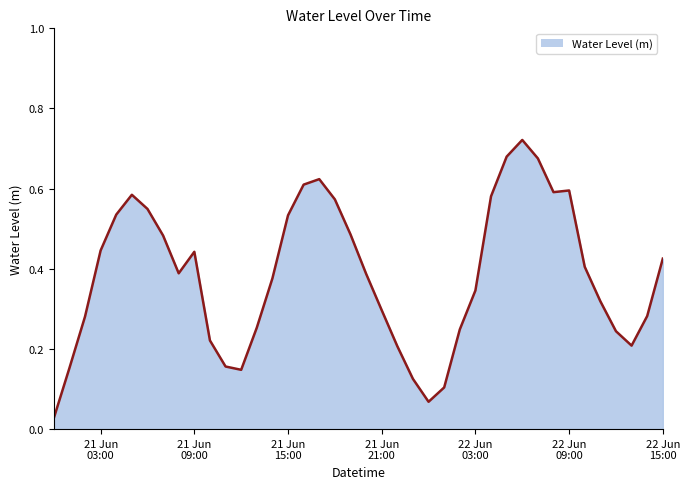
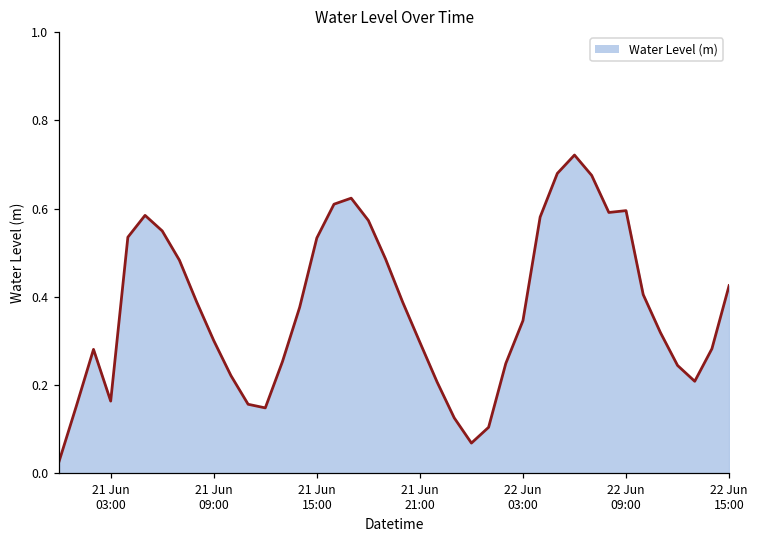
21 Jun 03:00: 0.45 -> 0.16
21 Jun 09:00: 0.44 -> 0.30
